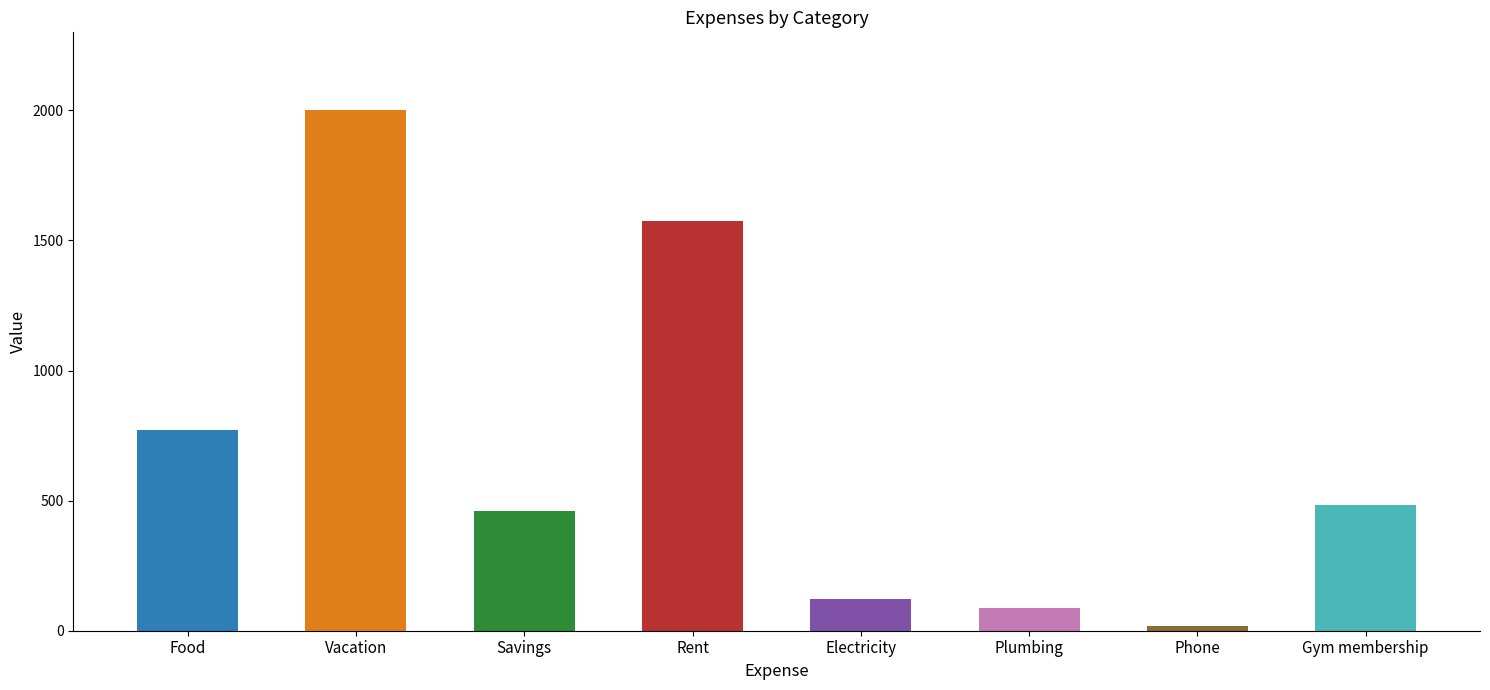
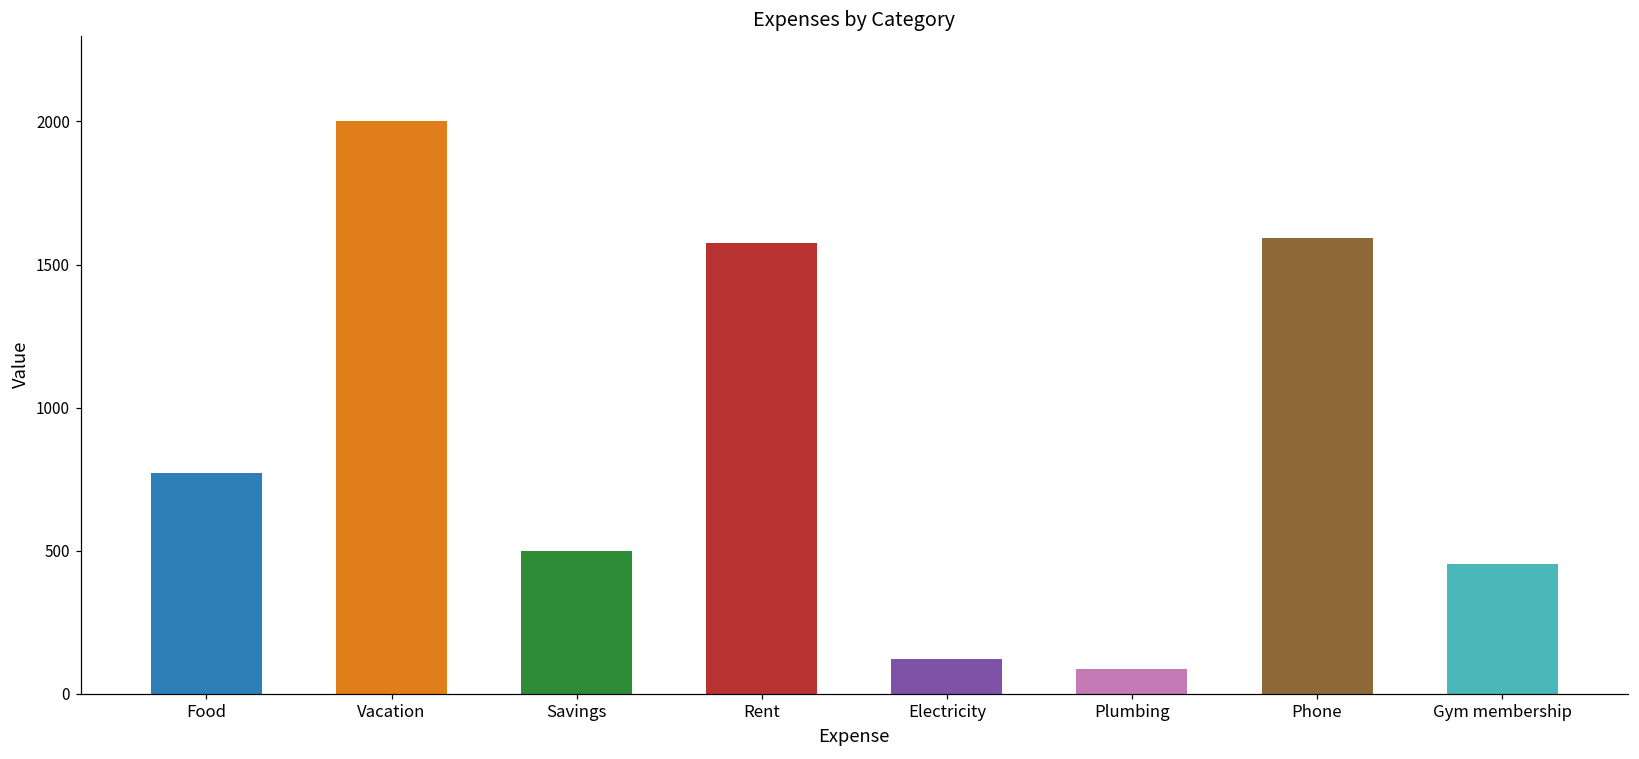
Savings: 460 -> 500
Phone: 20 -> 1590
Gym membership: 480 -> 450
